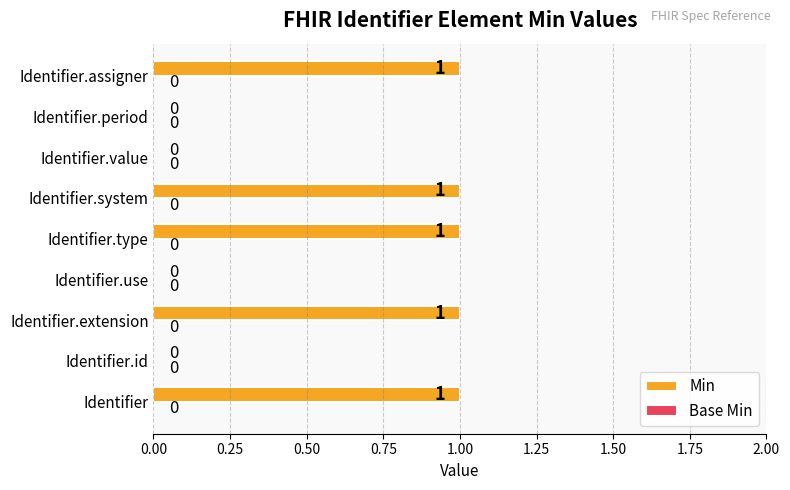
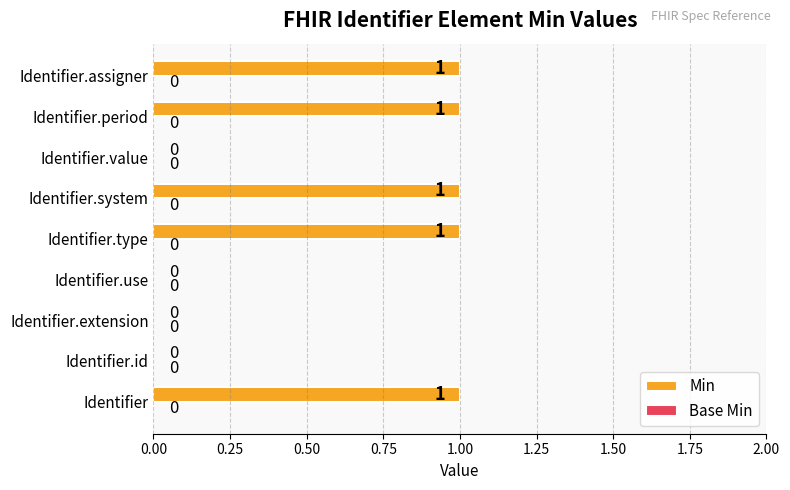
Min, Identifier.period: 0 -> 1
Min, Identifier.extension: 1 -> 0
